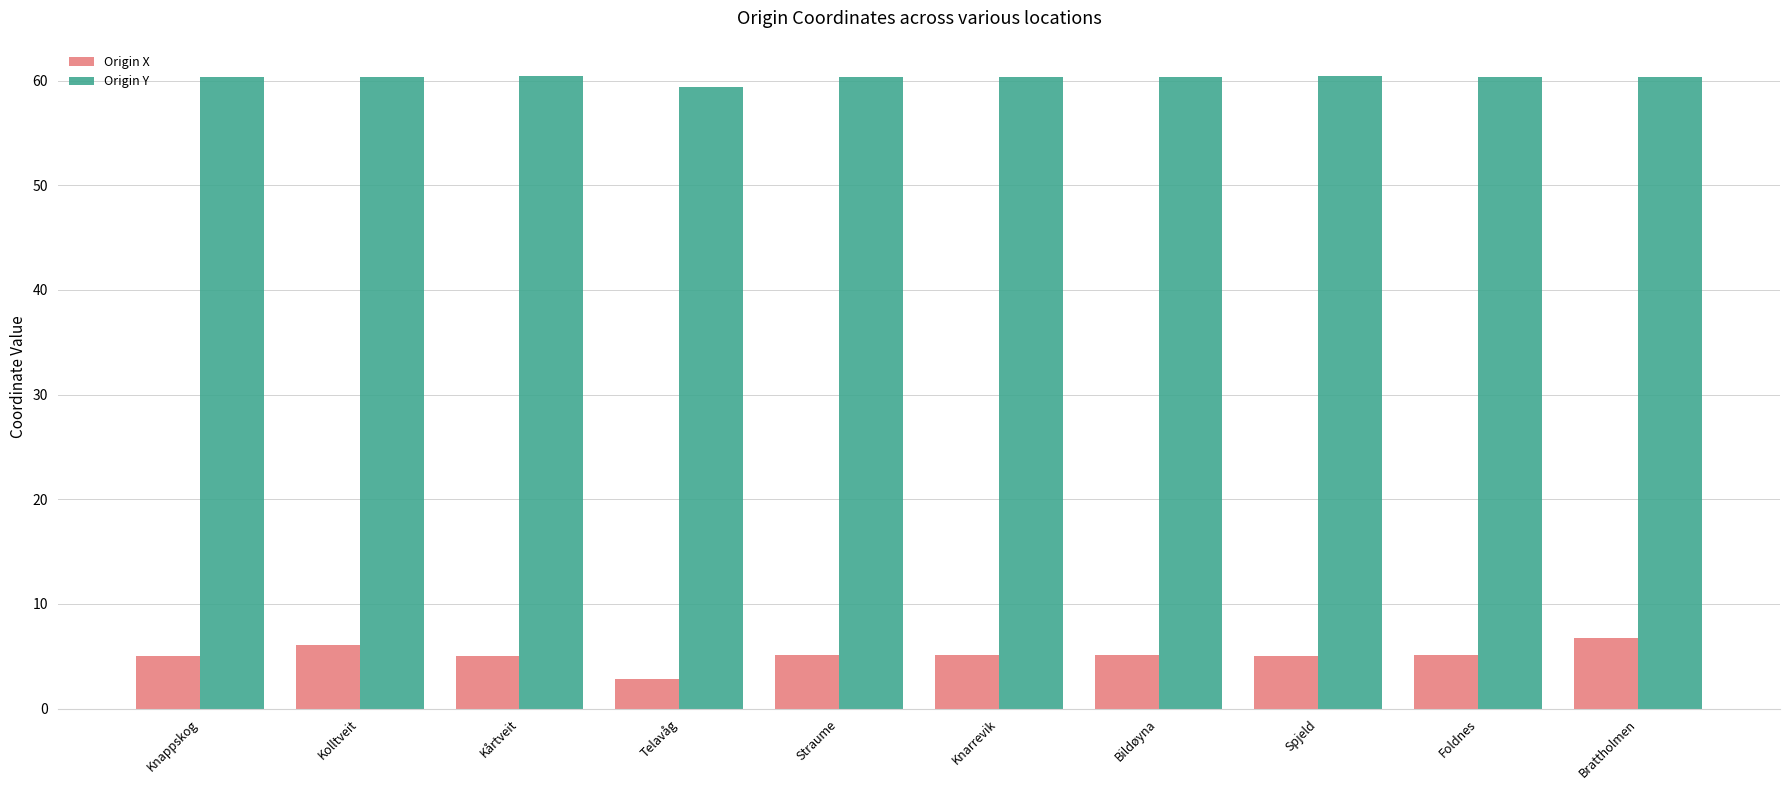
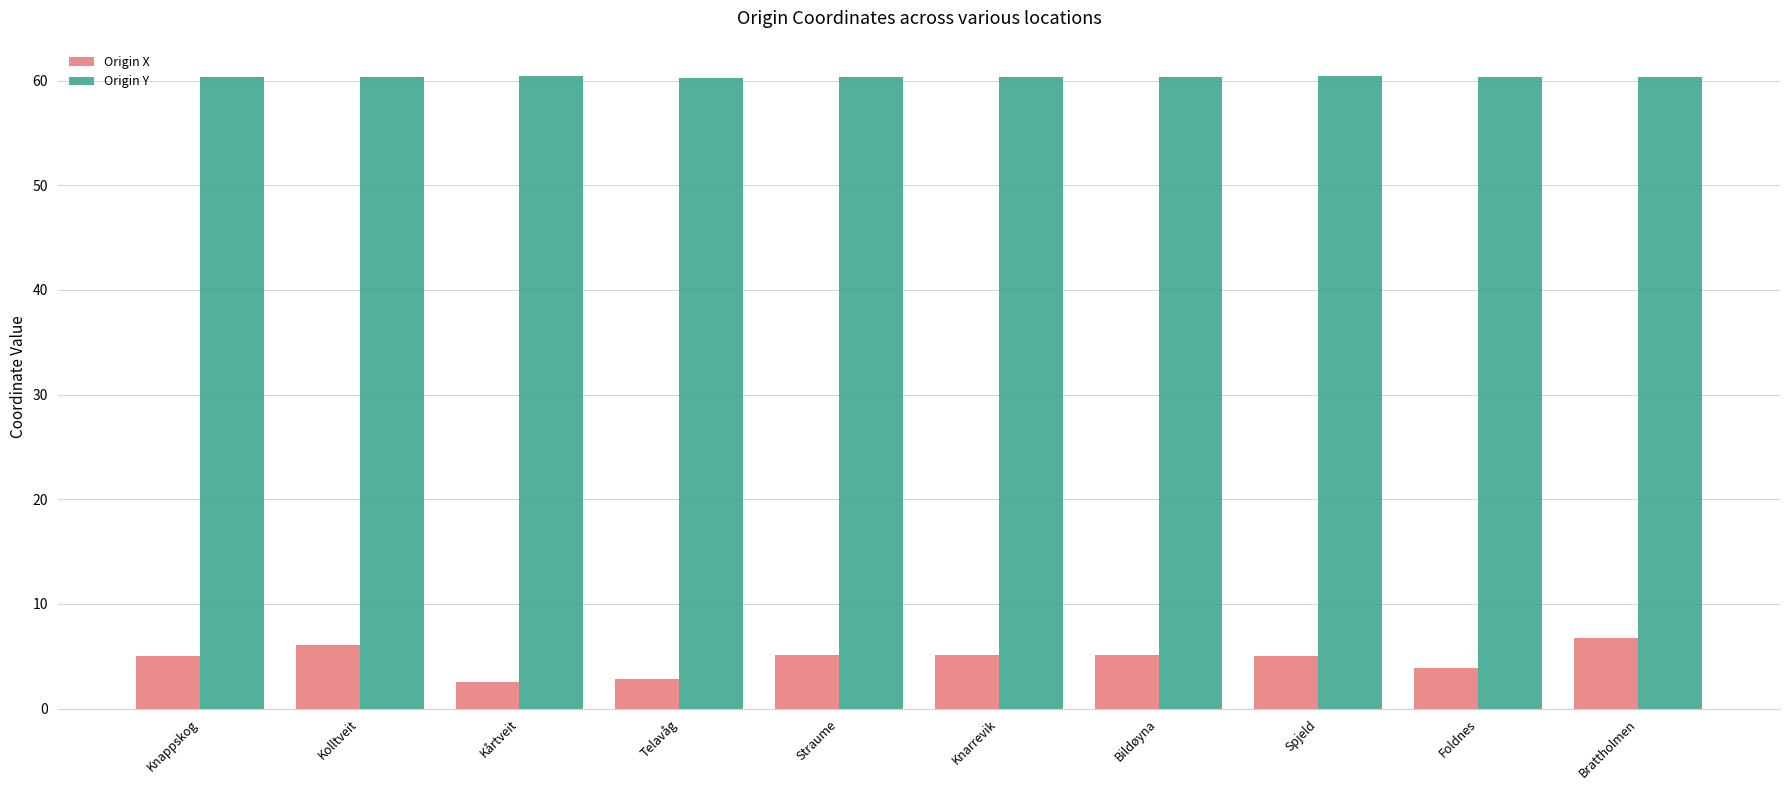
Origin X, Kårtveit: 5.0 -> 2.6
Origin Y, Telavåg: 59.4 -> 60.3
Origin X, Foldnes: 5.1 -> 3.9
